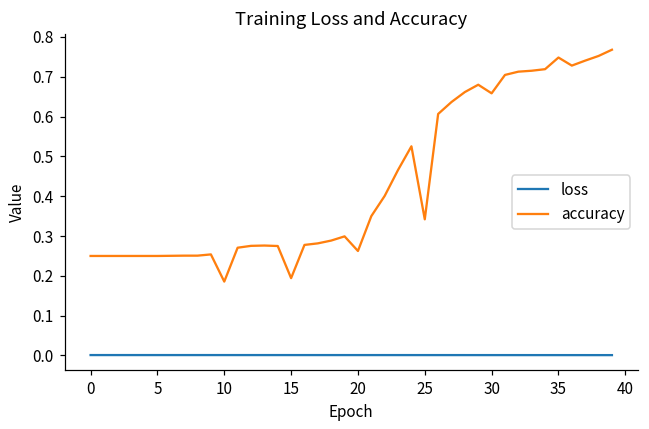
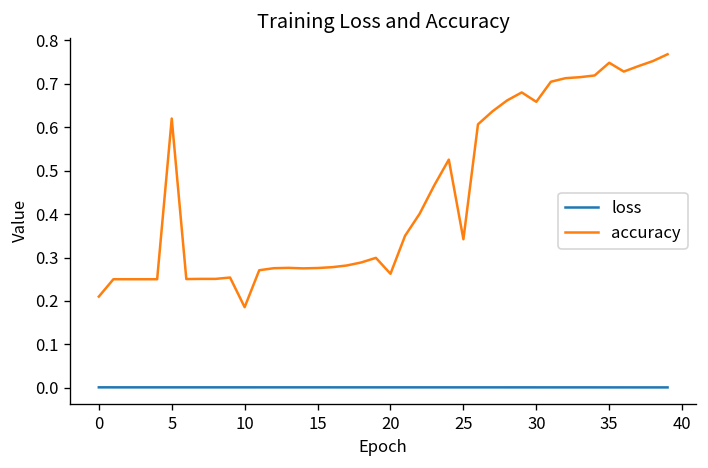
accuracy, 0: 0.25 -> 0.21
accuracy, 5: 0.25 -> 0.62
accuracy, 15: 0.19 -> 0.28
